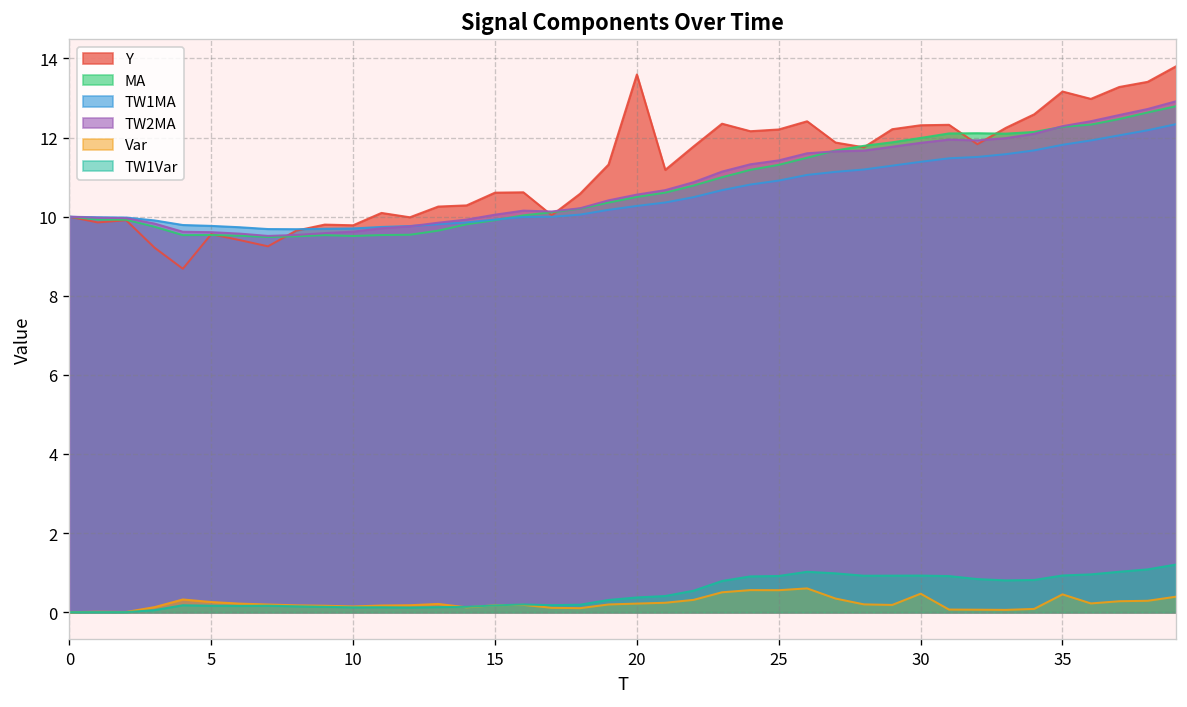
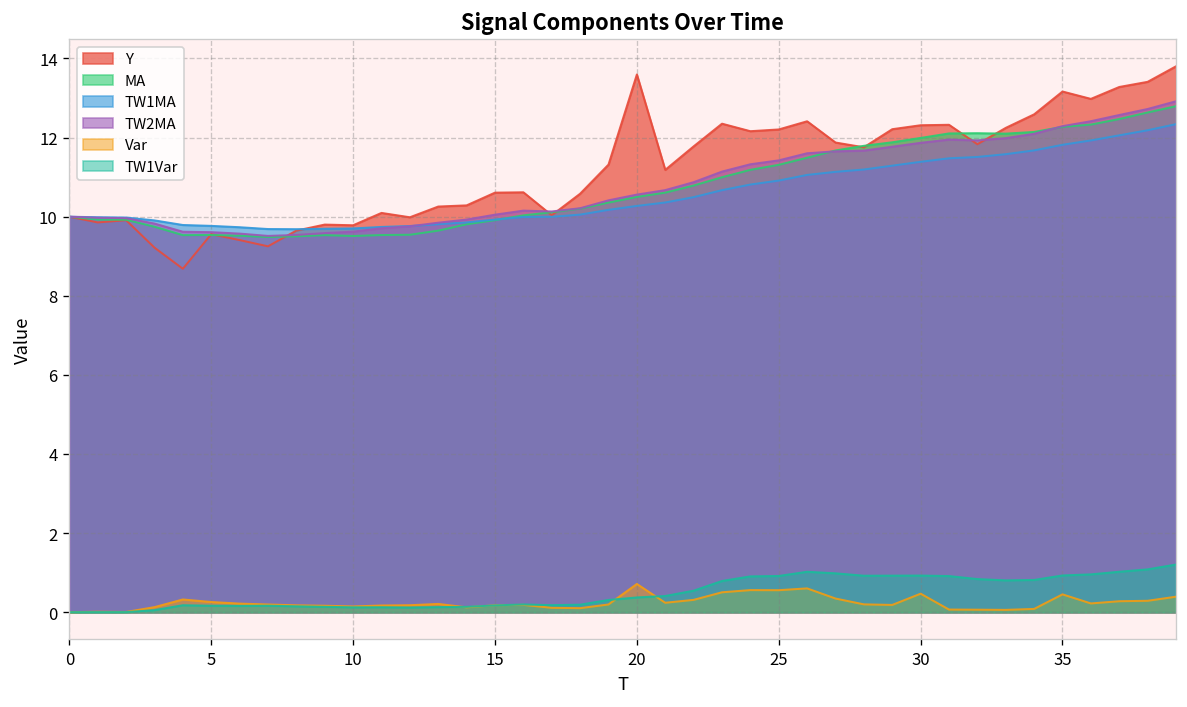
Var, 20: 0.2 -> 0.7
